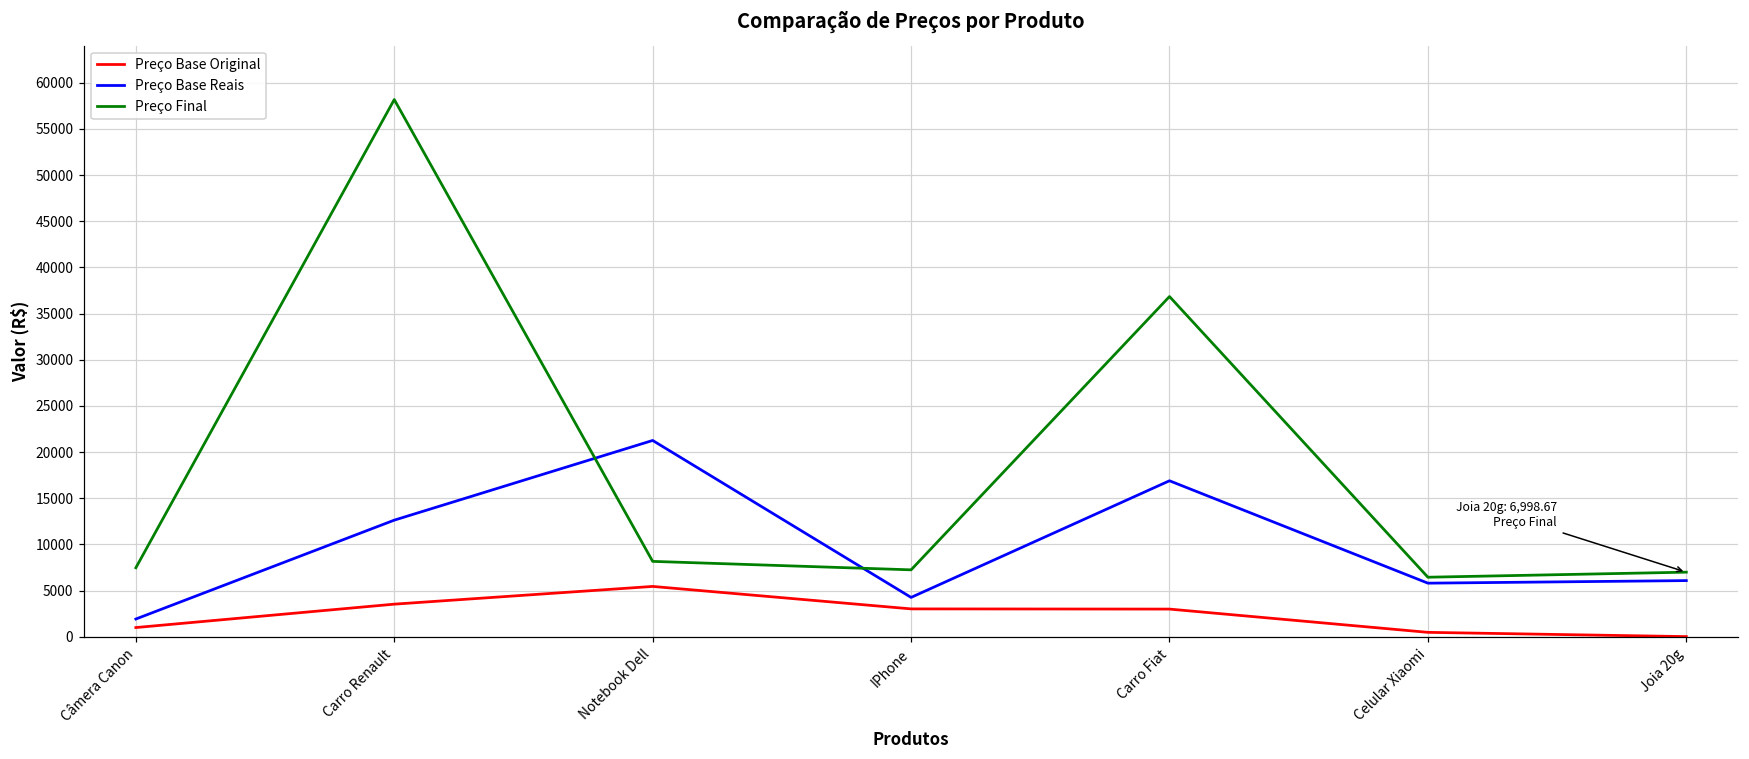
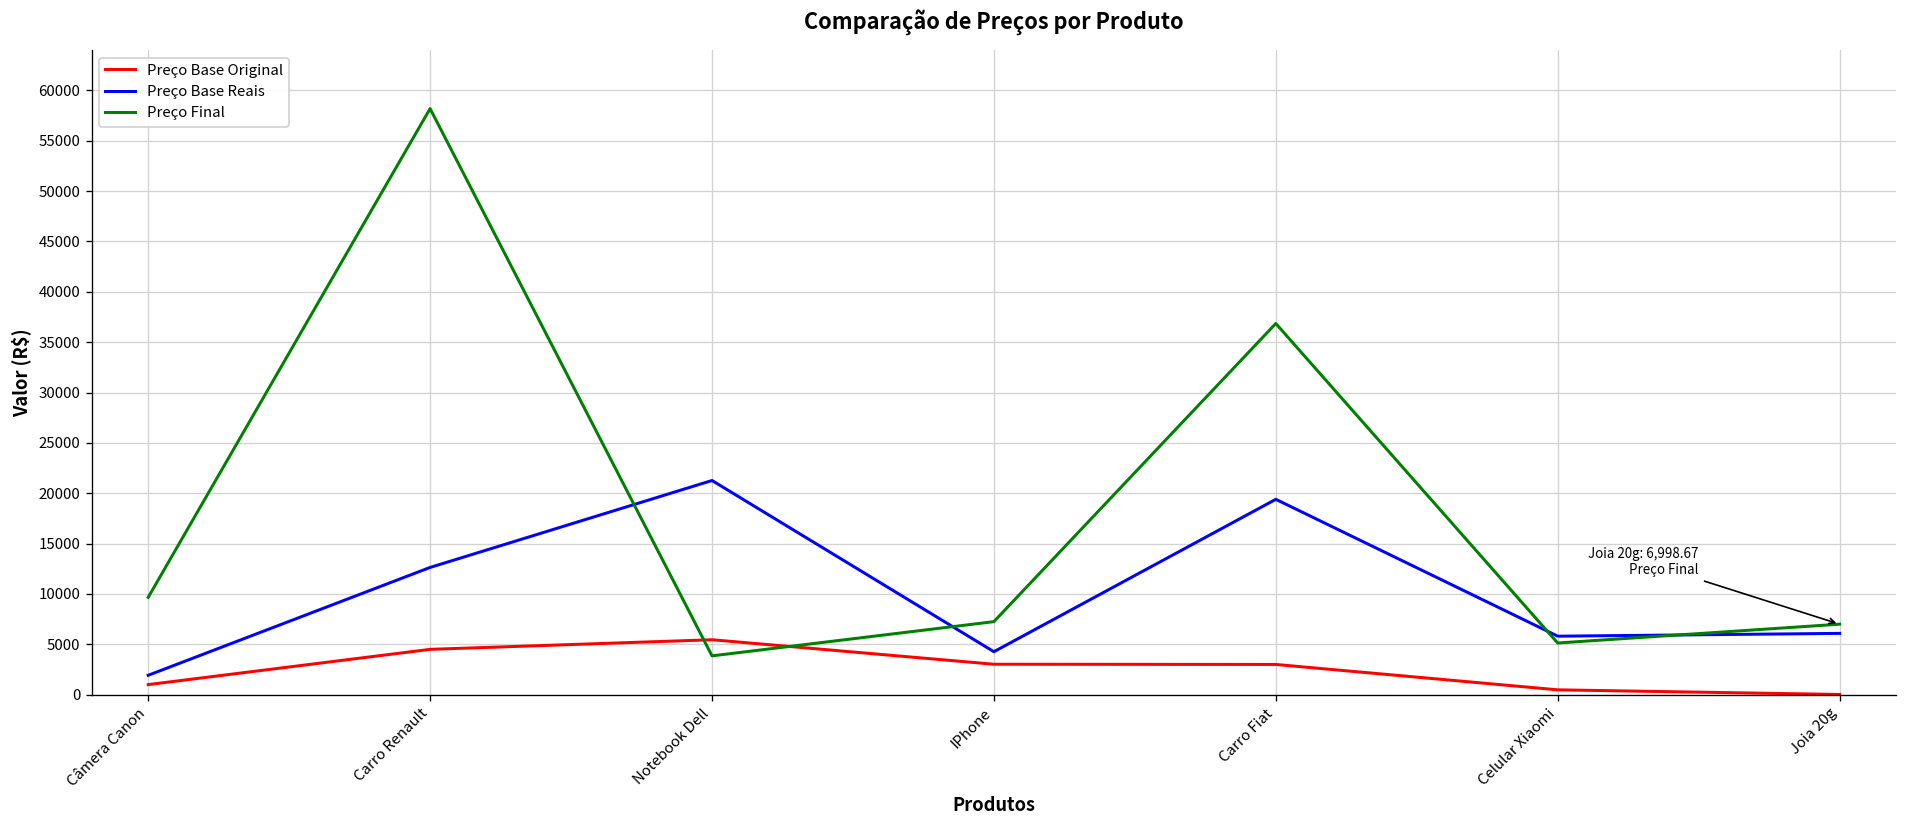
Preço Final, Câmera Canon: 7000 -> 10000
Preço Base Original, Carro Renault: 4000 -> 5000
Preço Final, Notebook Dell: 8000 -> 4000
Preço Base Reais, Carro Fiat: 17000 -> 19000
Preço Final, Celular Xiaomi: 6000 -> 5000
